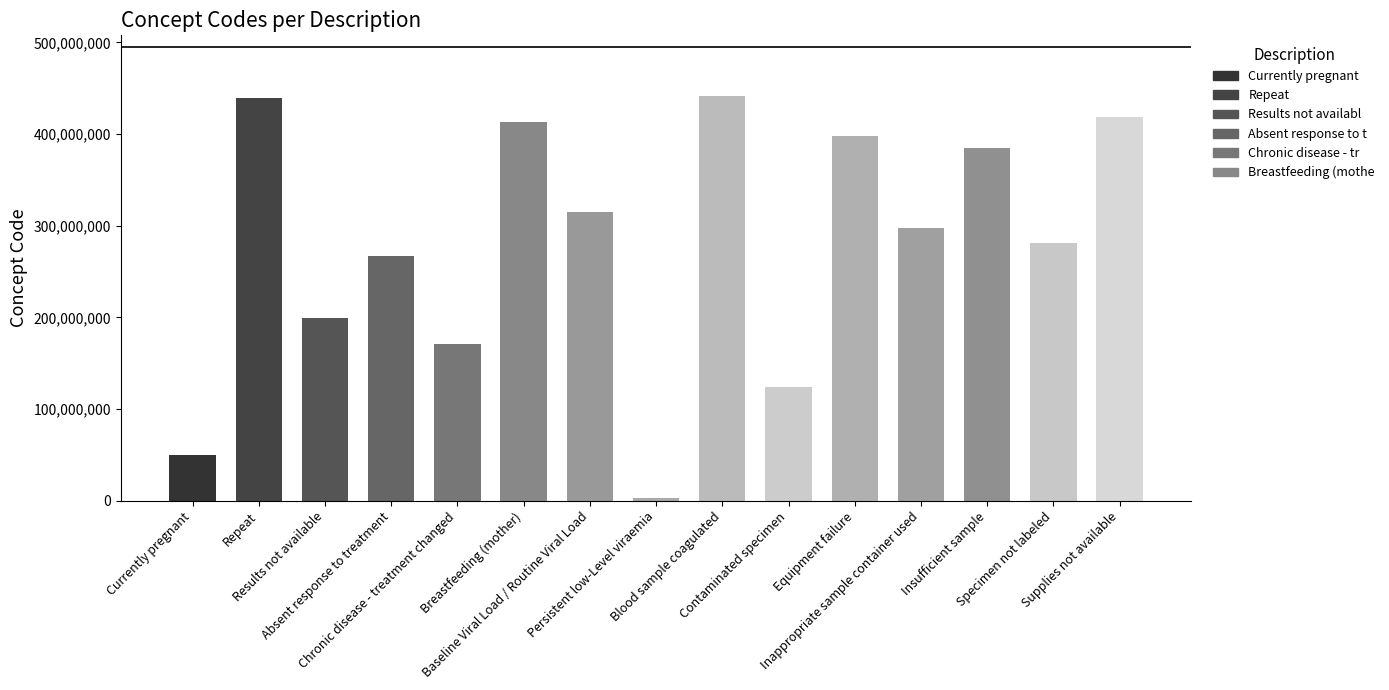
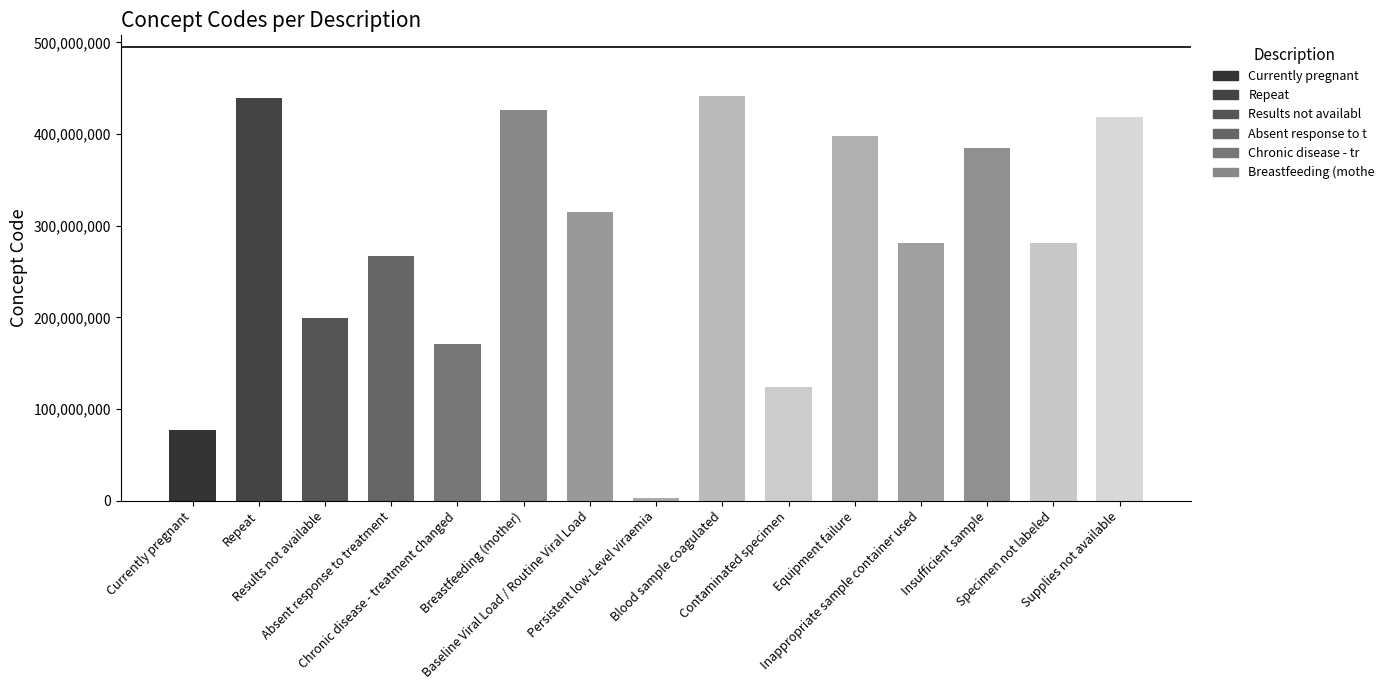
Currently pregnant: 50,000,000 -> 80,000,000
Breastfeeding (mother): 410,000,000 -> 430,000,000
Inappropriate sample container used: 300,000,000 -> 280,000,000
